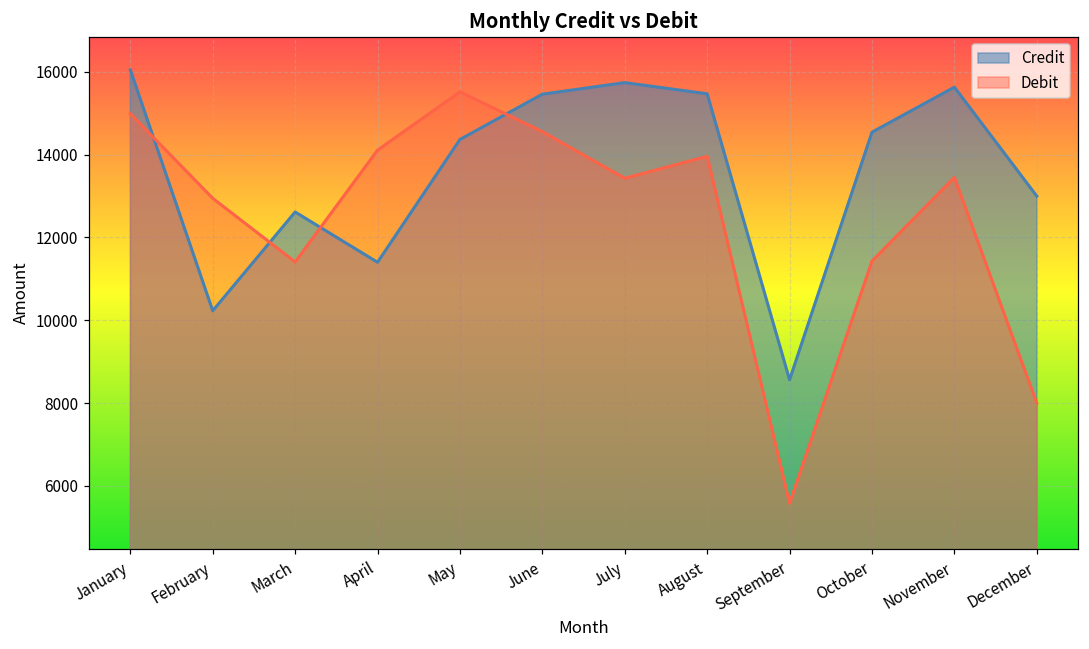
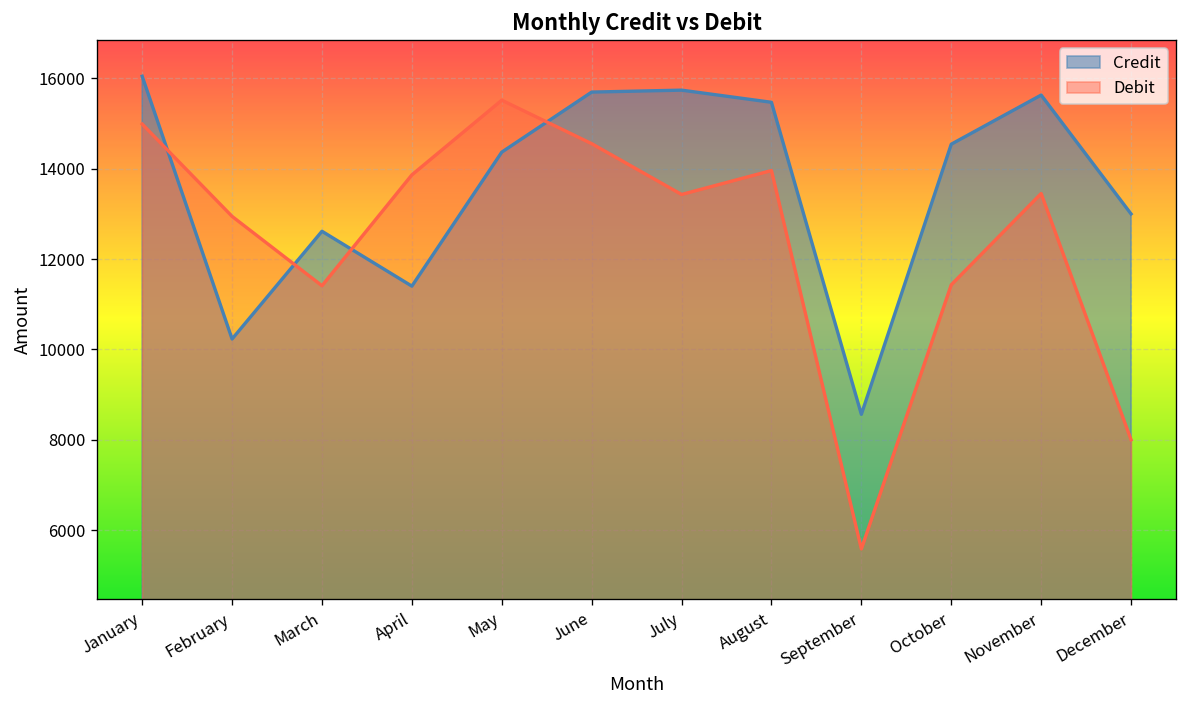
Debit, April: 14100 -> 13900
Credit, June: 15500 -> 15700
